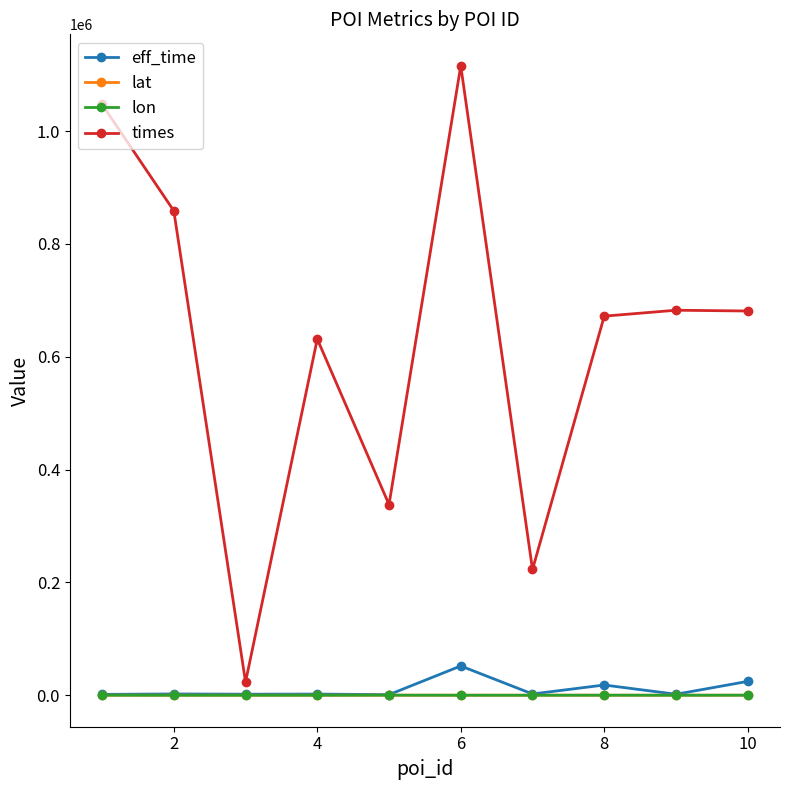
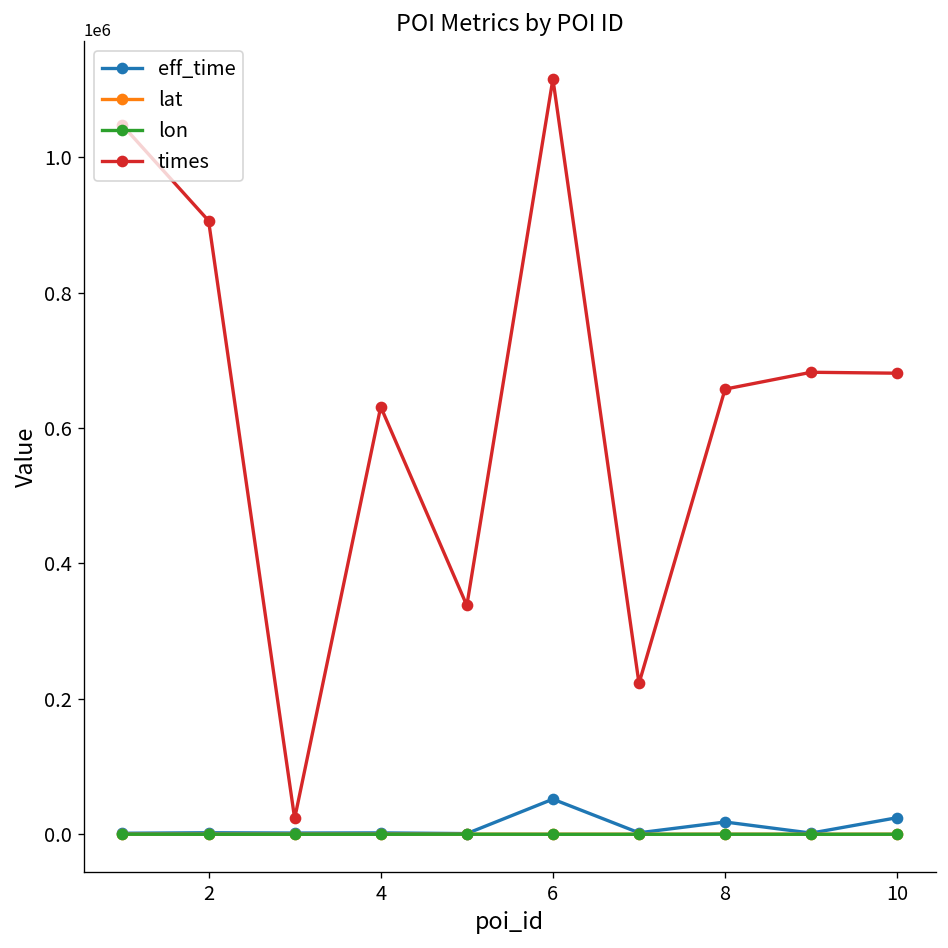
times, 2: 860000 -> 910000
times, 8: 670000 -> 660000
